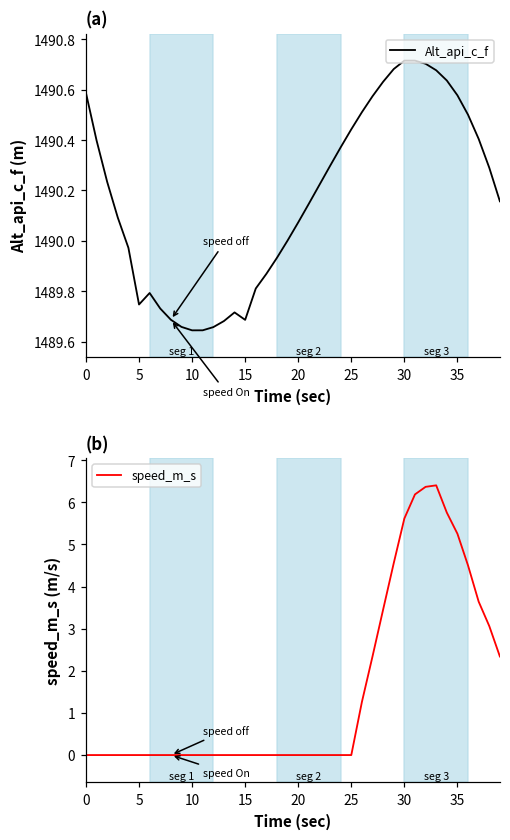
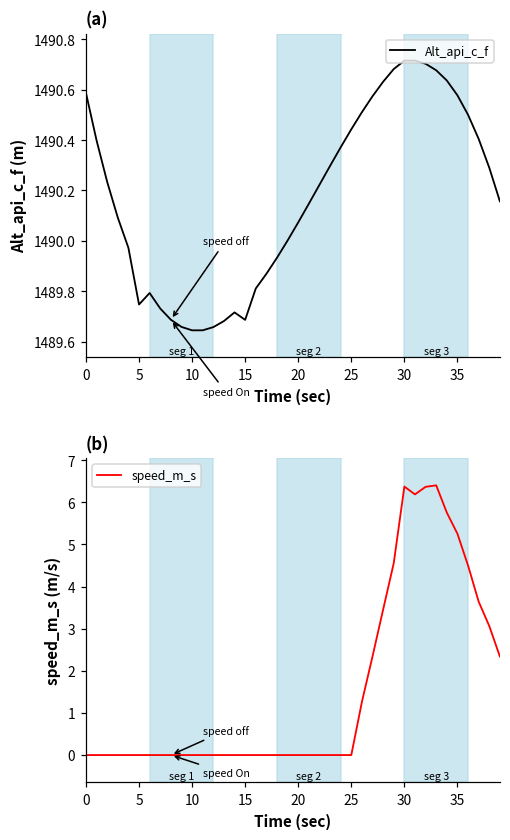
(b), 30: 5.6 -> 6.4
